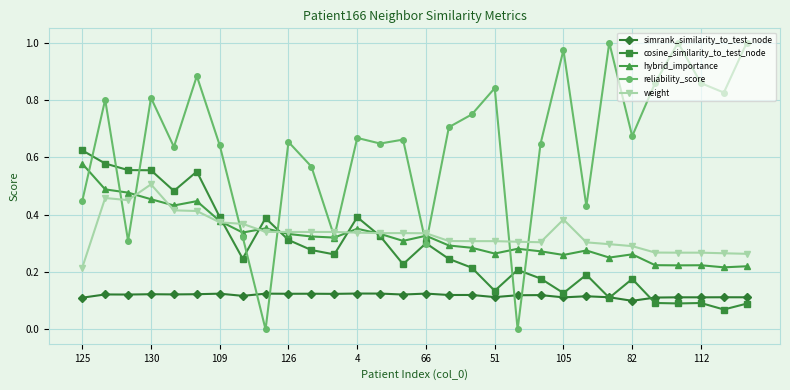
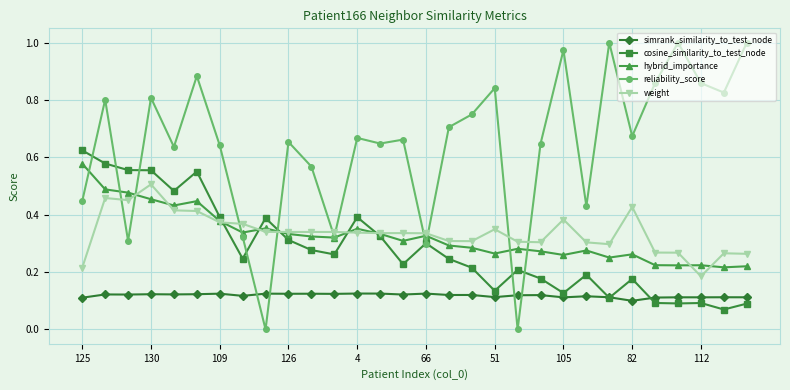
weight, 51: 0.31 -> 0.35
weight, 82: 0.29 -> 0.43
weight, 112: 0.27 -> 0.19
